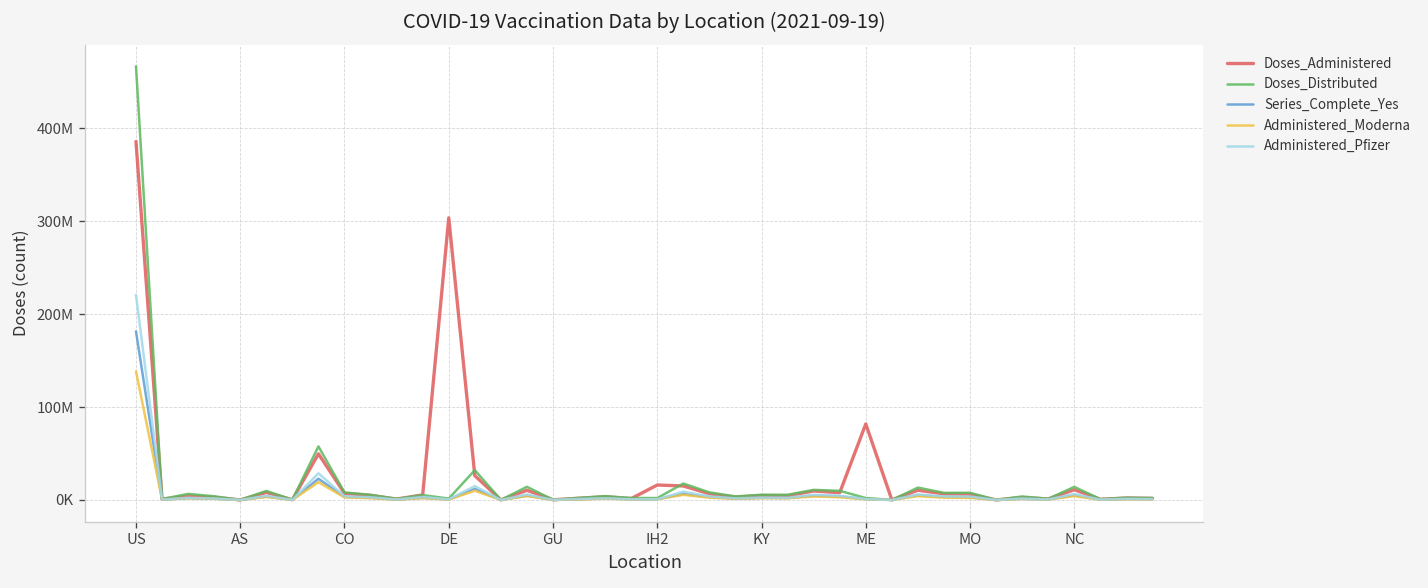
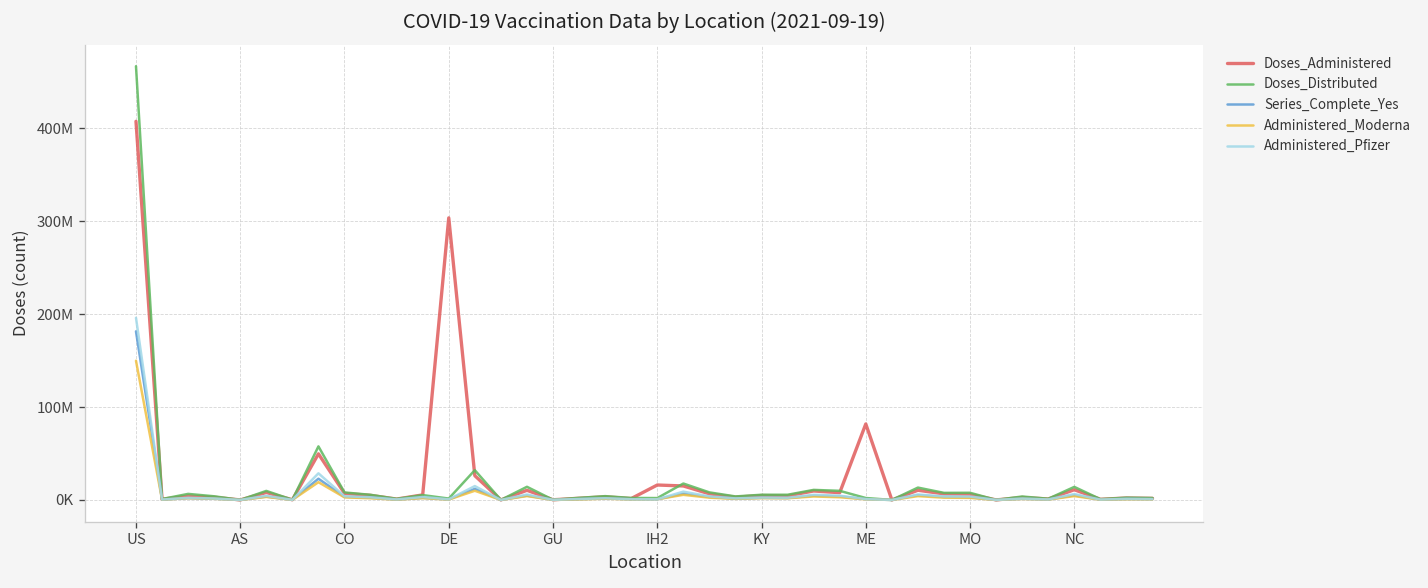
Doses_Administered, US: 390000000 -> 410000000
Administered_Moderna, US: 140000000 -> 150000000
Administered_Pfizer, US: 220000000 -> 200000000
